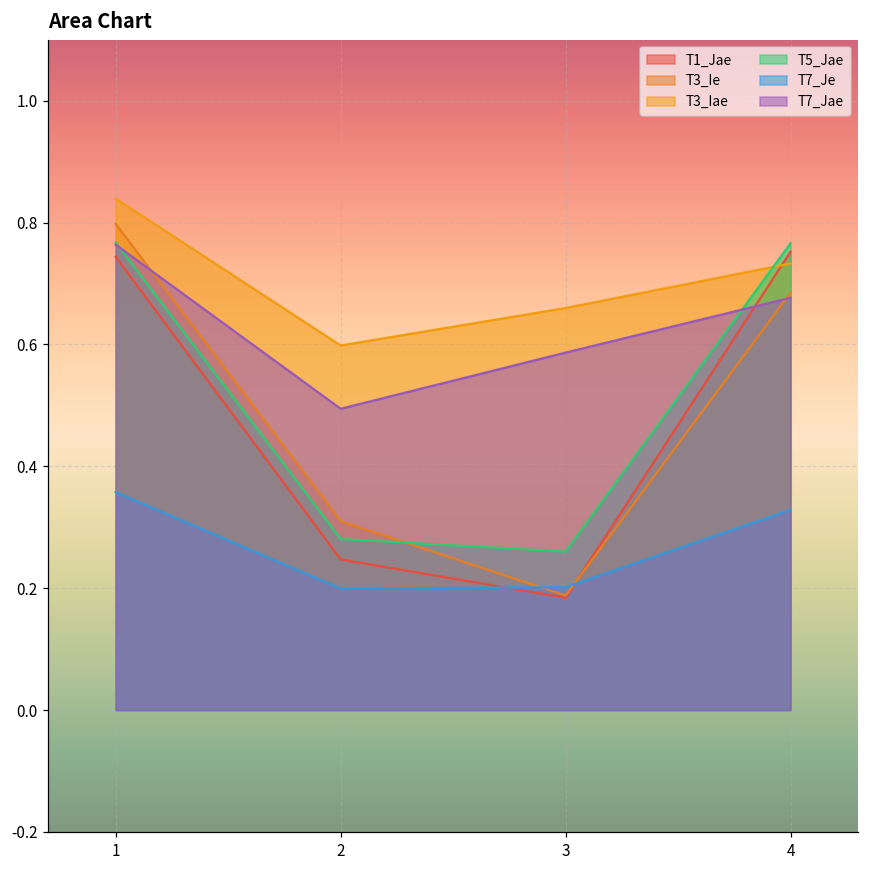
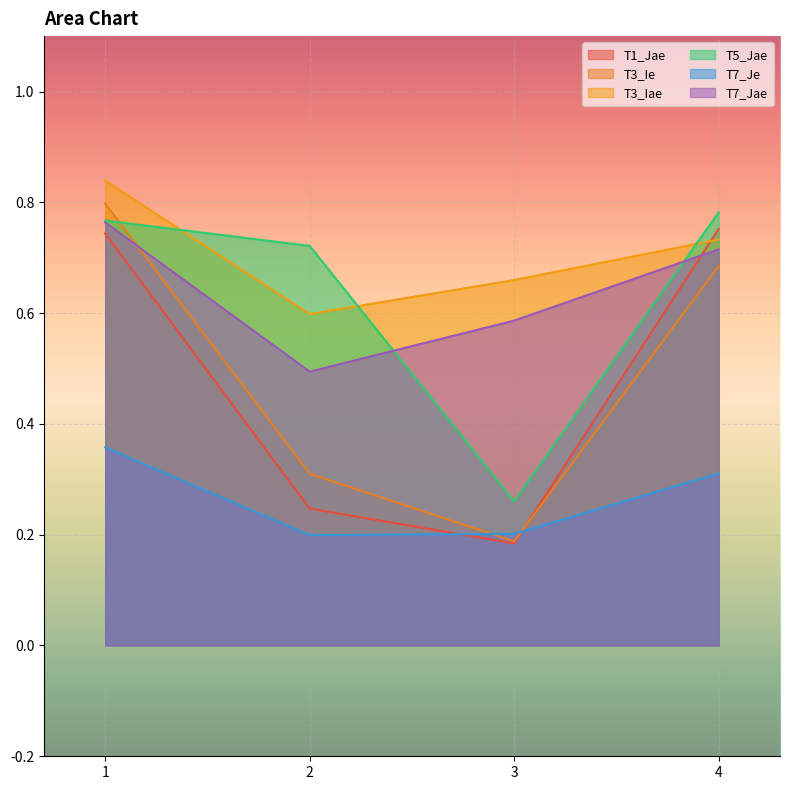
T5_Jae, 2: 0.28 -> 0.72
T5_Jae, 4: 0.77 -> 0.78
T7_Je, 4: 0.33 -> 0.31
T7_Jae, 4: 0.68 -> 0.72
